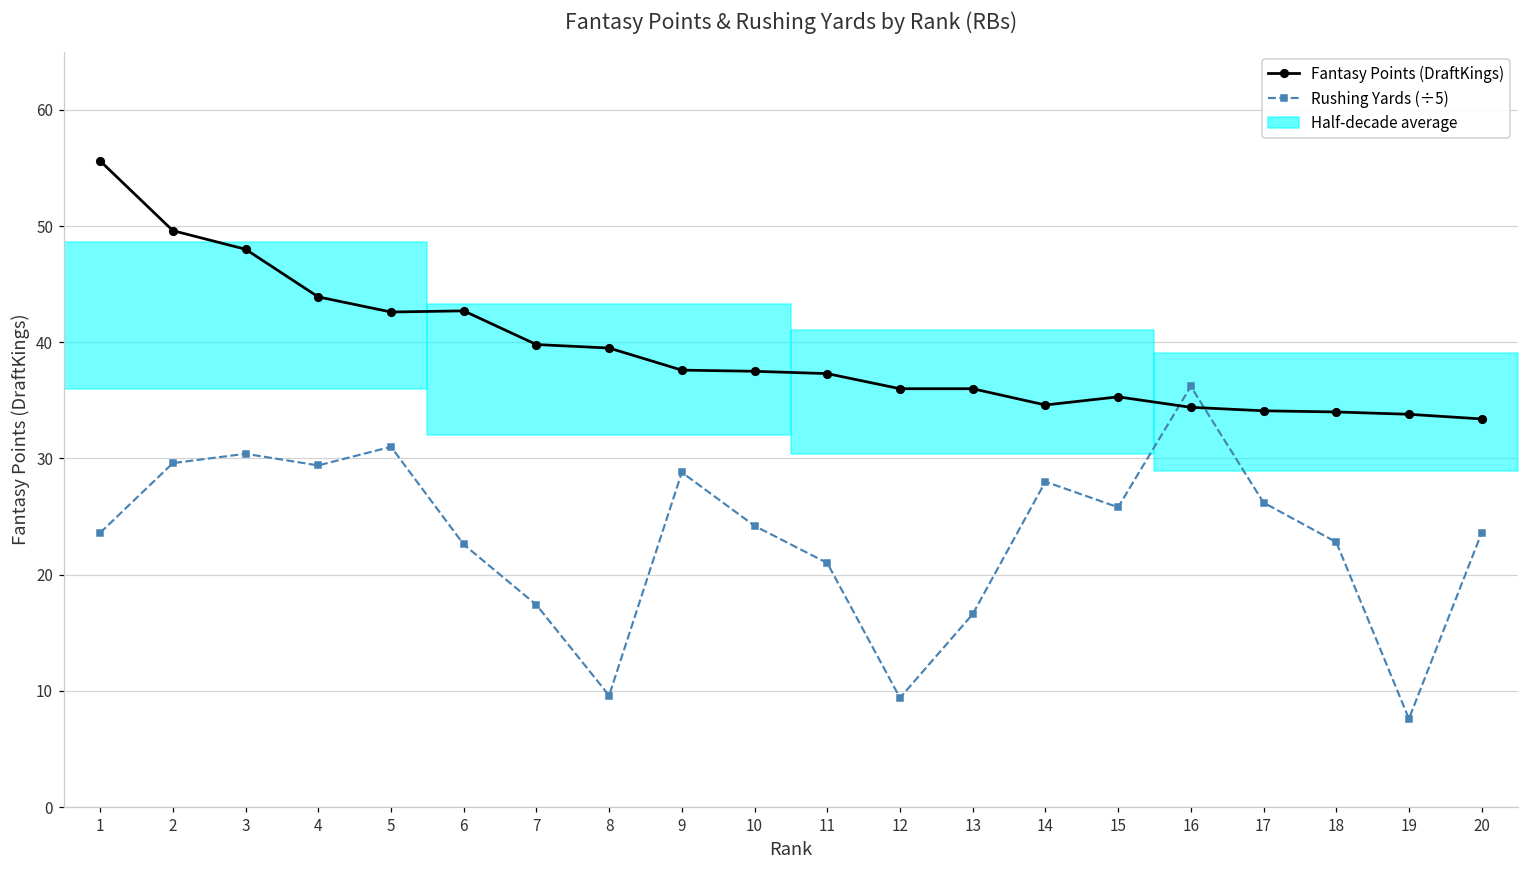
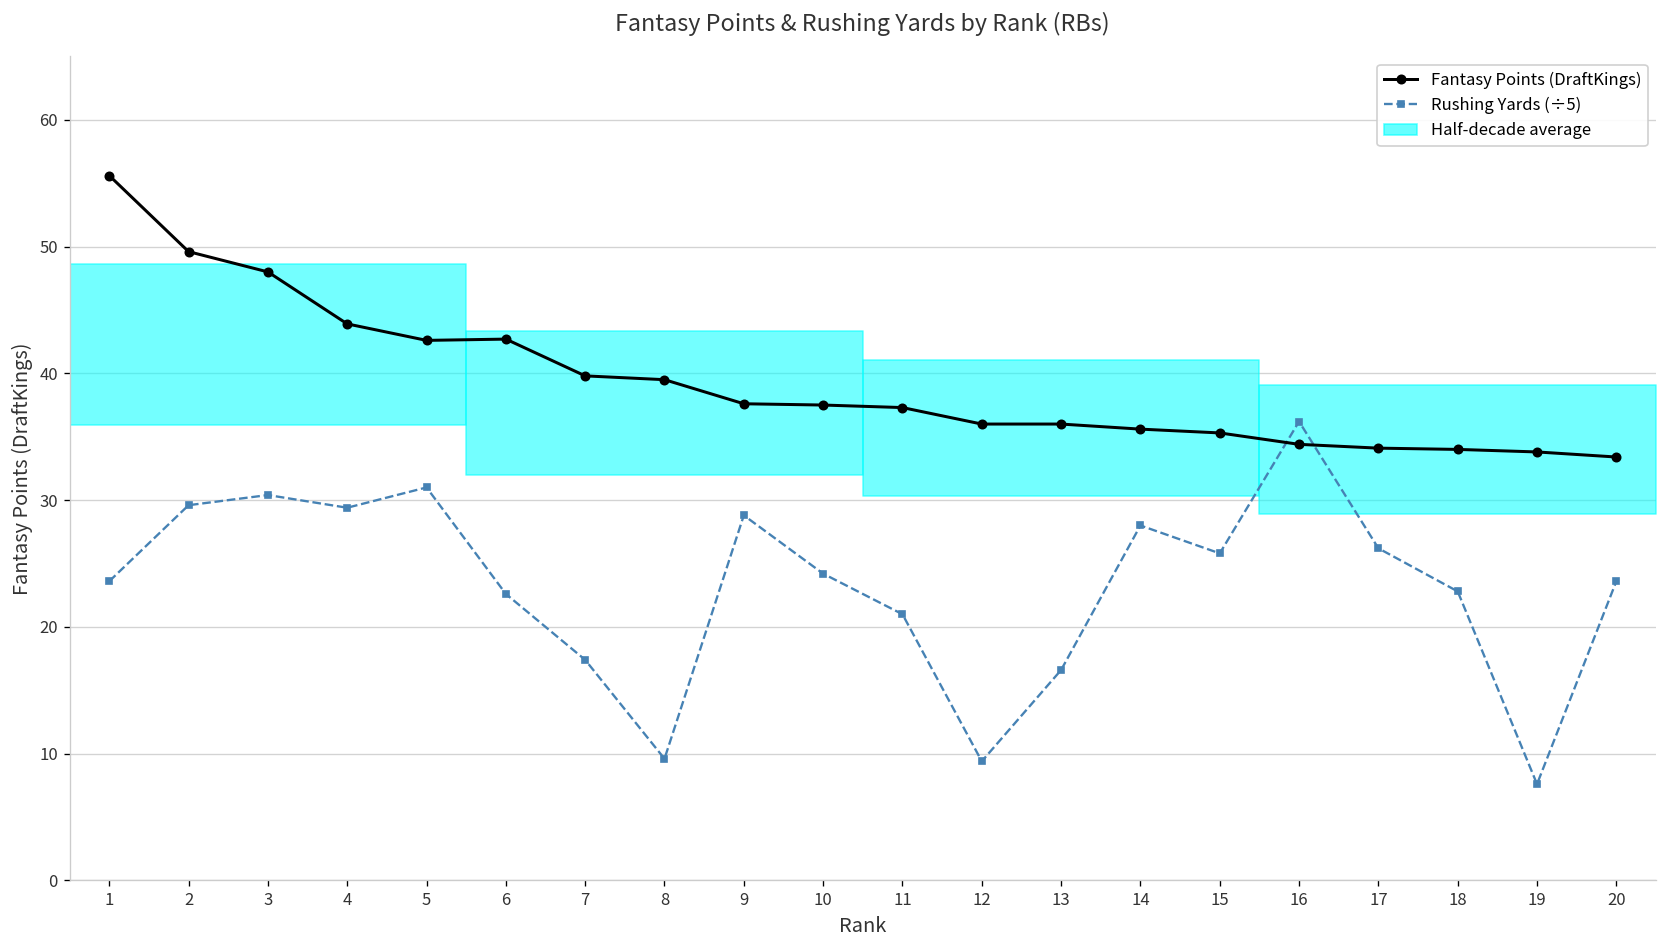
Fantasy Points (DraftKings), 14: 34.6 -> 35.6
